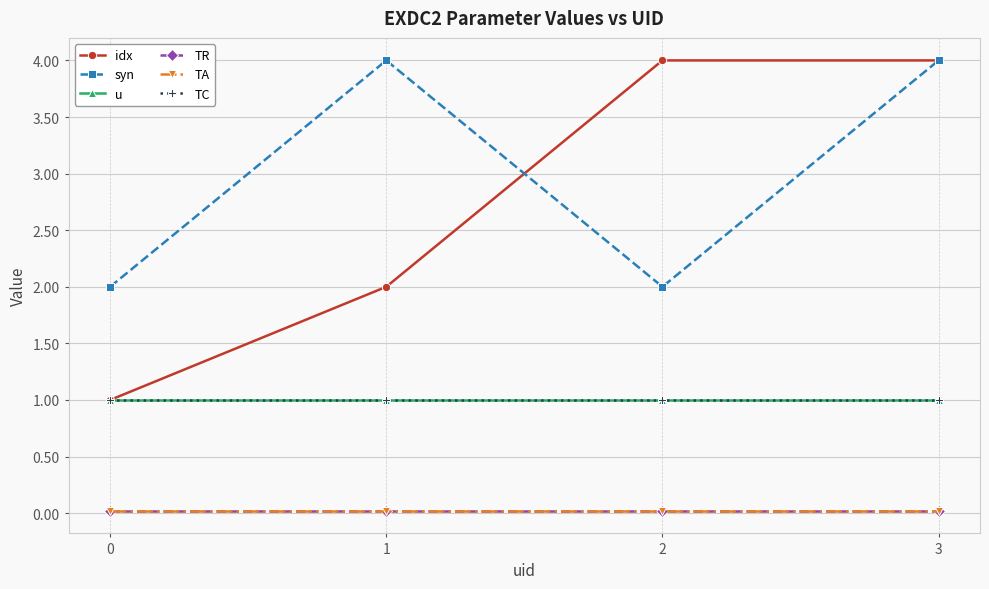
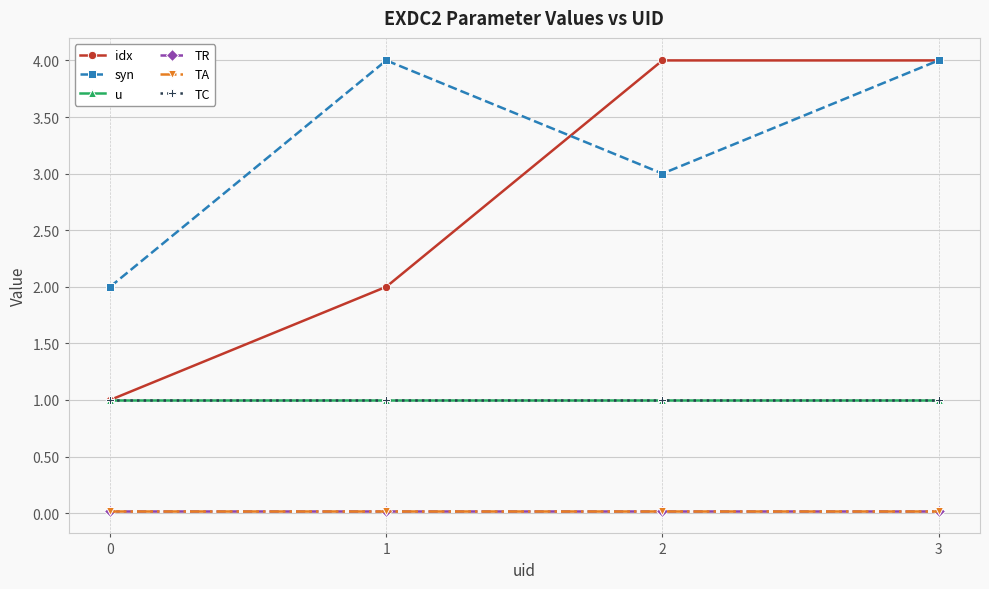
syn, 2: 2 -> 3
